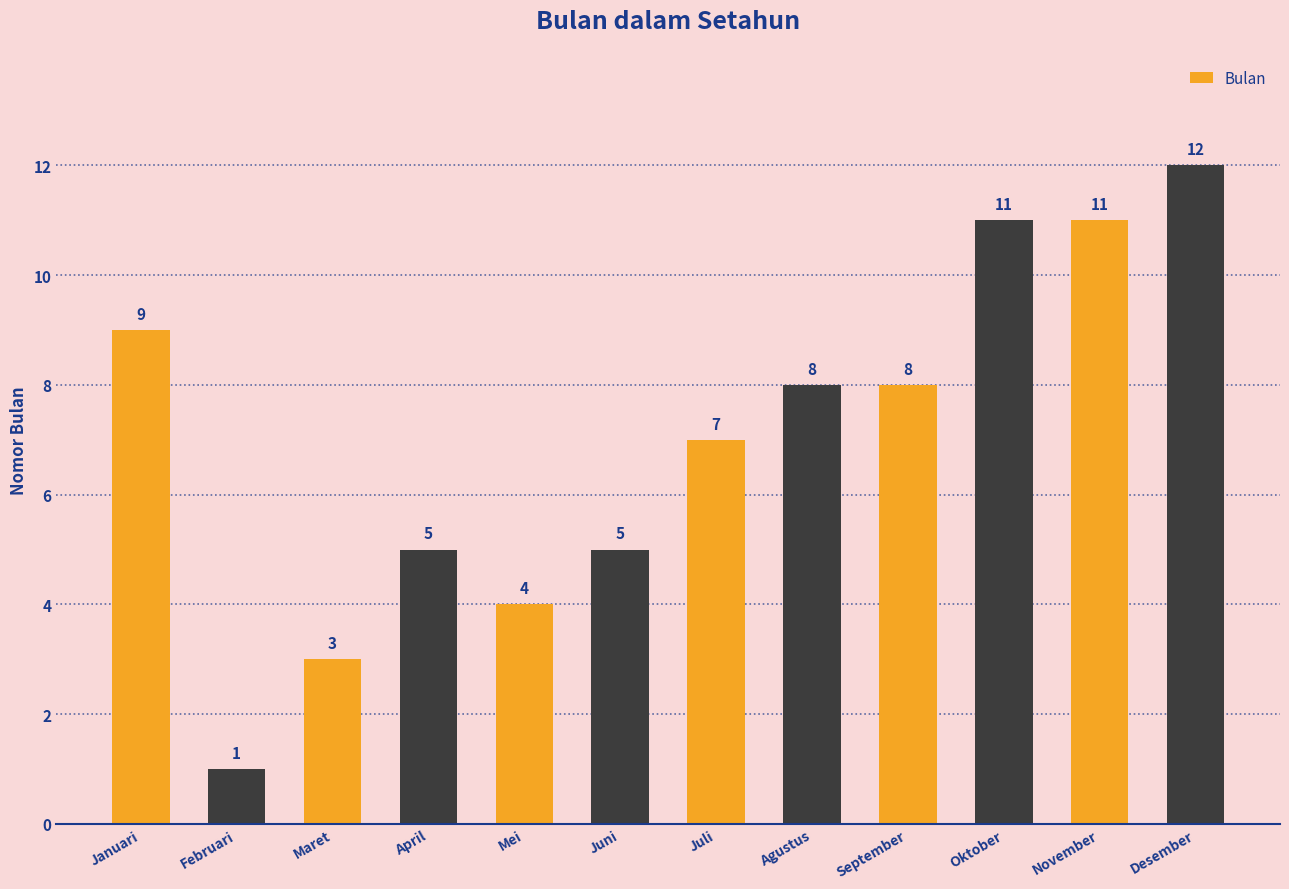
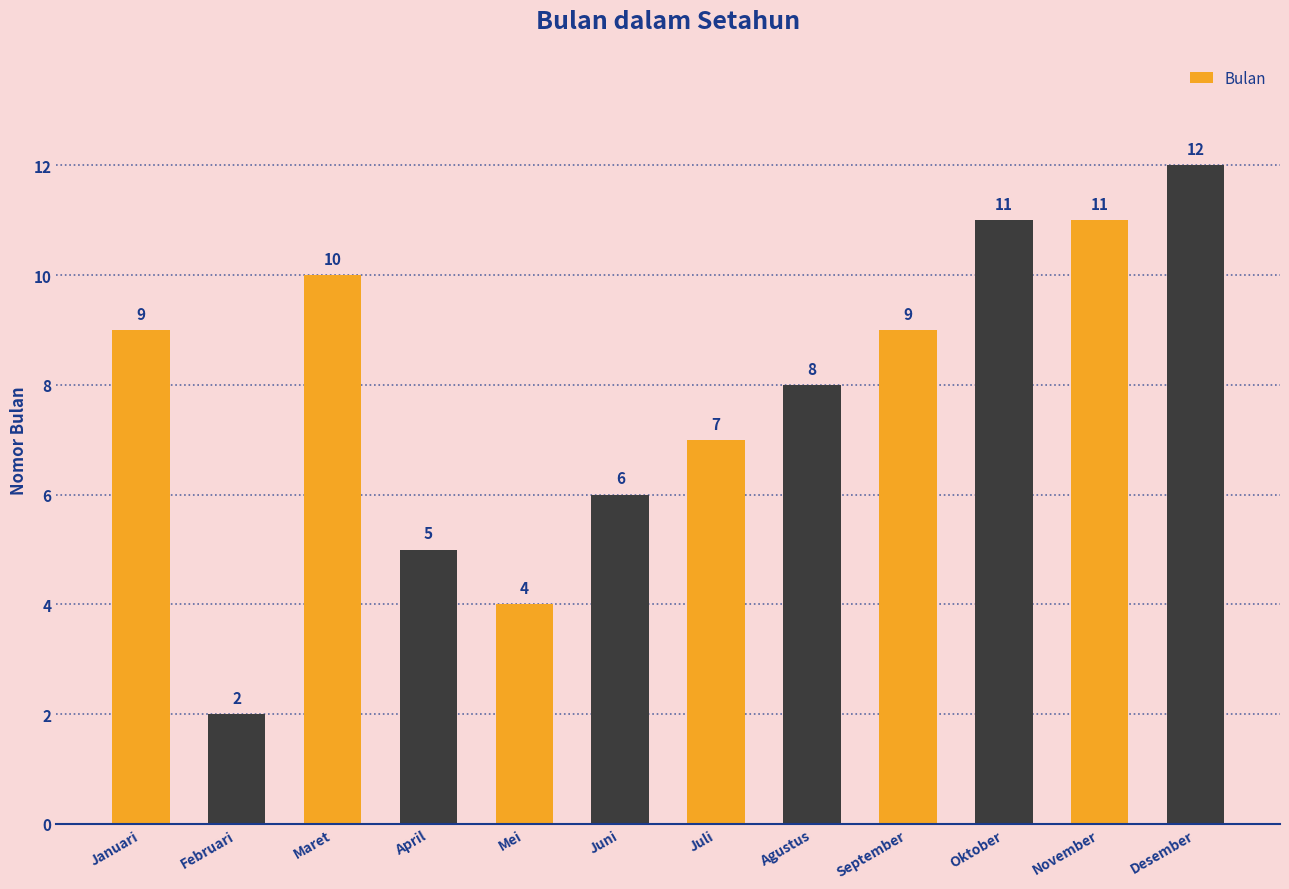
Februari: 1 -> 2
Maret: 3 -> 10
Juni: 5 -> 6
September: 8 -> 9
